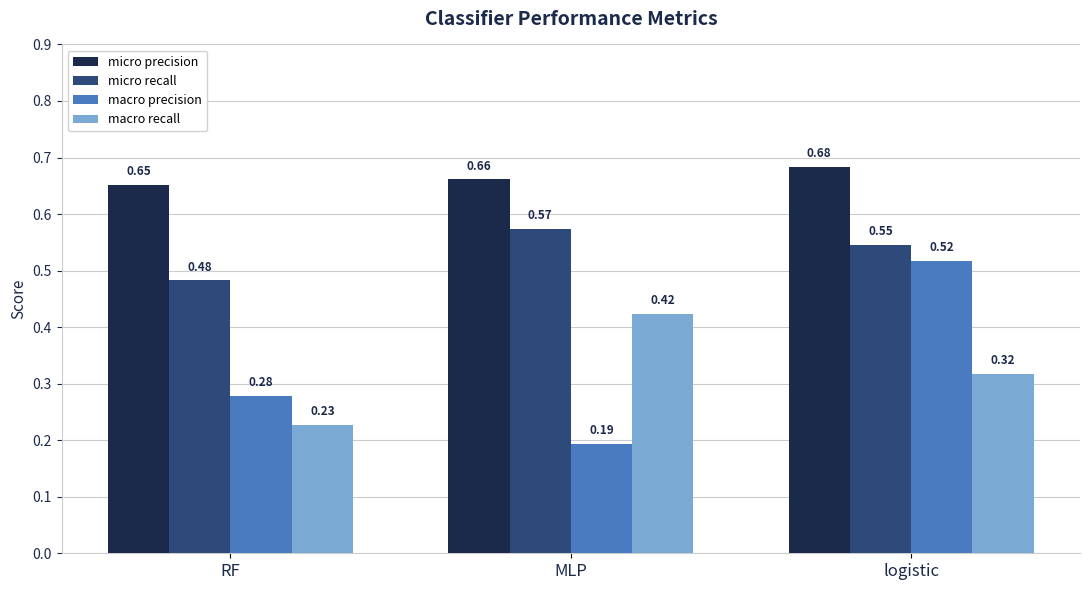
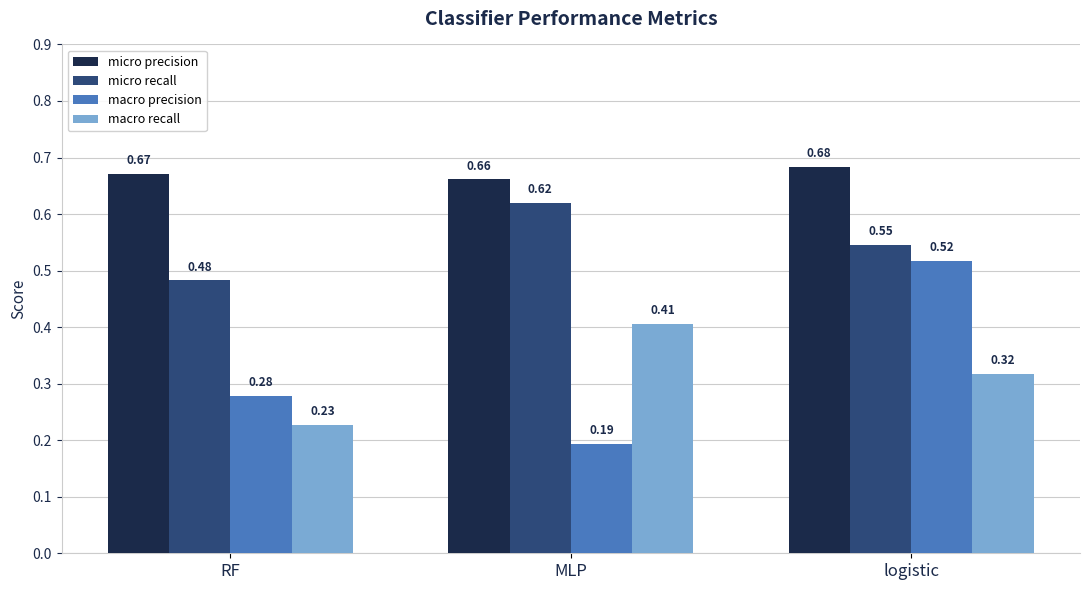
micro precision, RF: 0.65 -> 0.67
micro recall, MLP: 0.57 -> 0.62
macro recall, MLP: 0.42 -> 0.41
